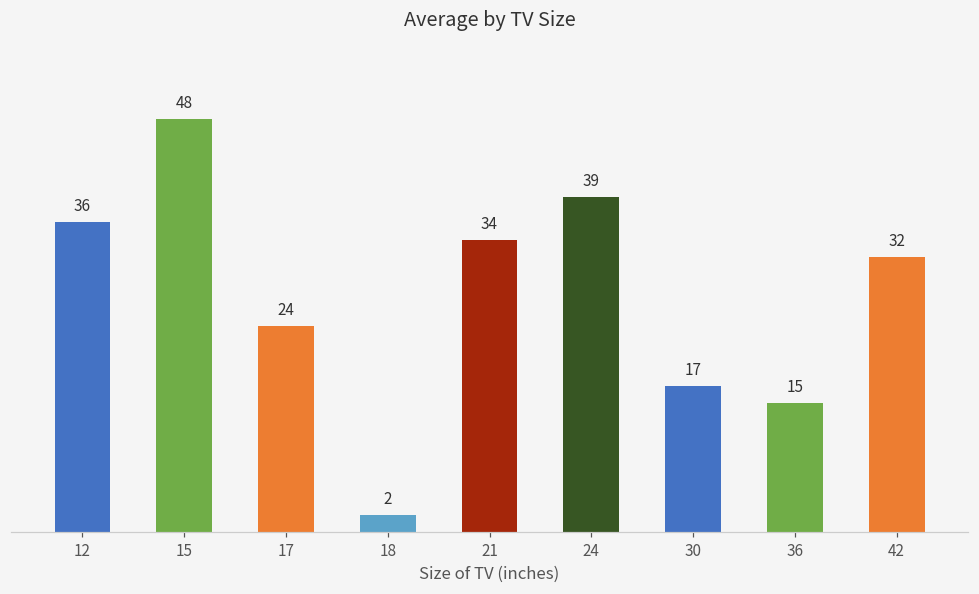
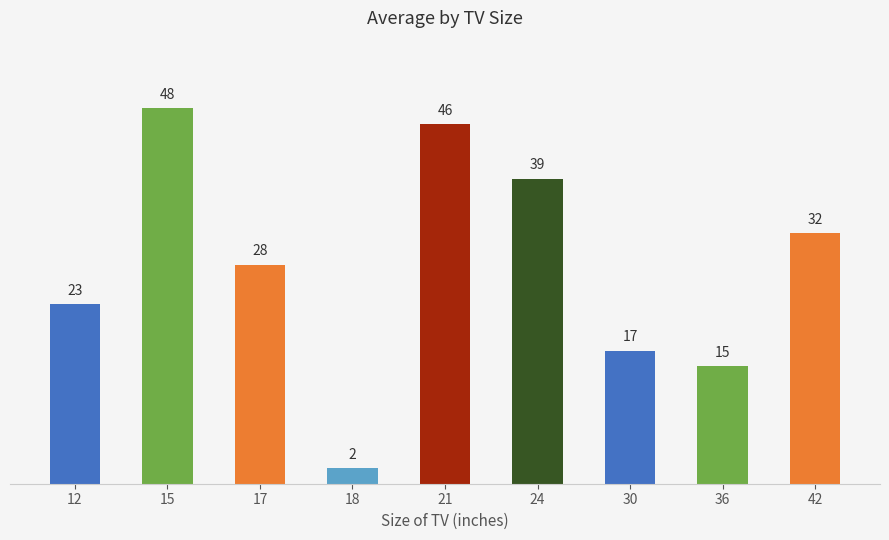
12: 36 -> 23
17: 24 -> 28
21: 34 -> 46
